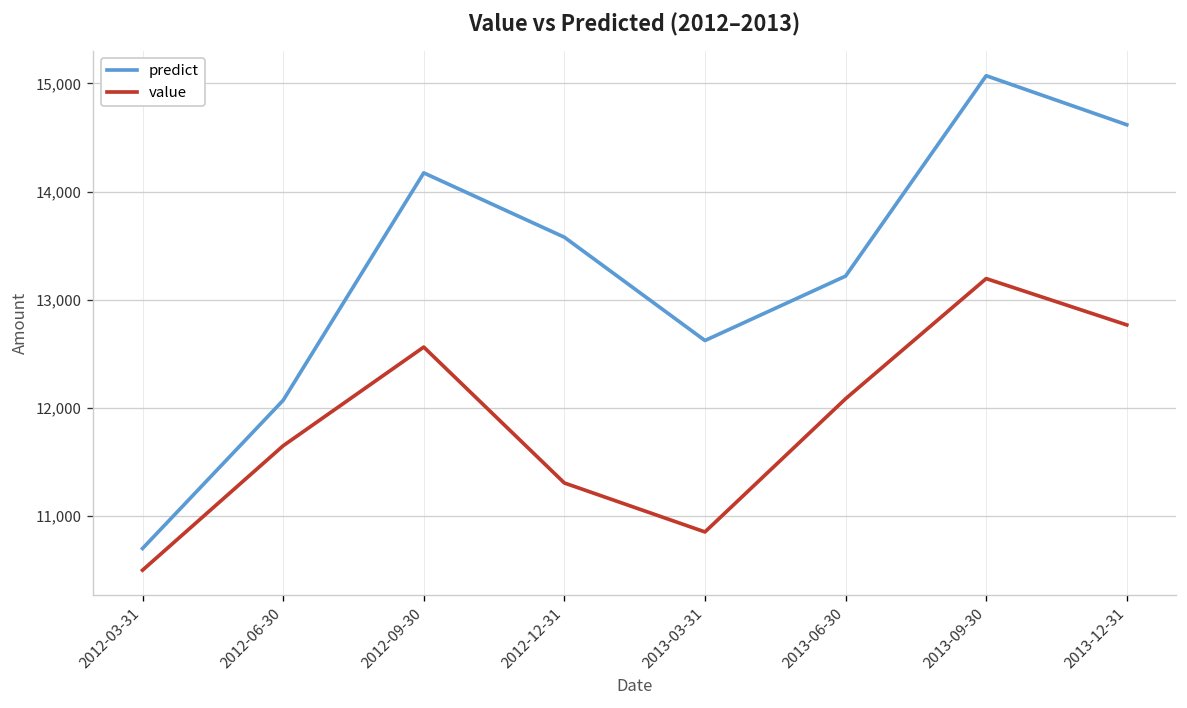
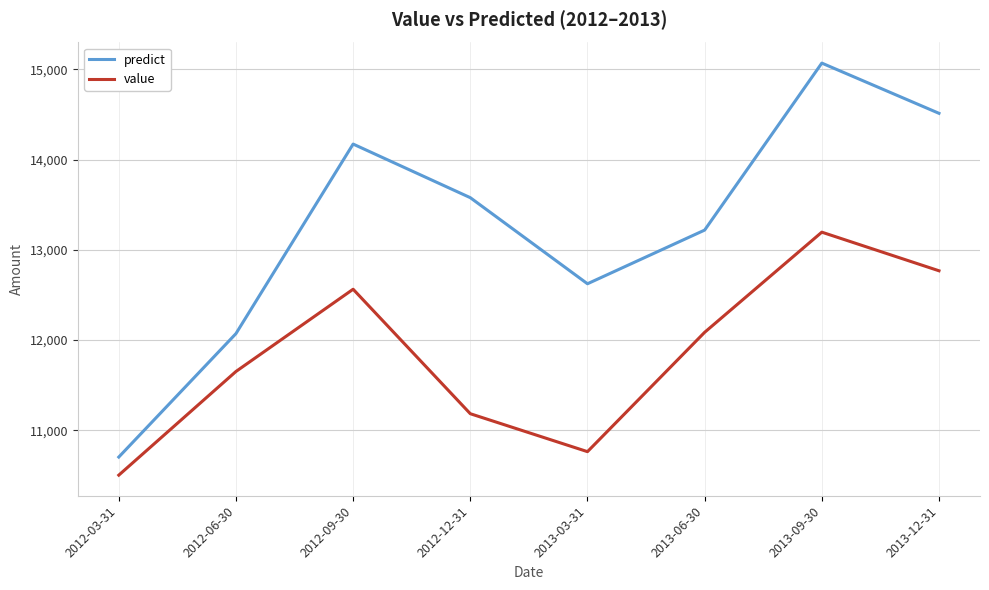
value, 2012-12-31: 11,300 -> 11,200
value, 2013-03-31: 10,900 -> 10,800
predict, 2013-12-31: 14,600 -> 14,500
